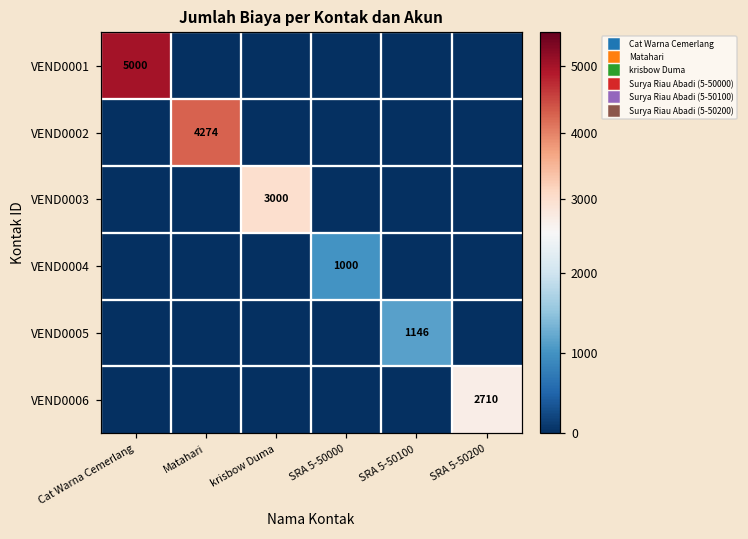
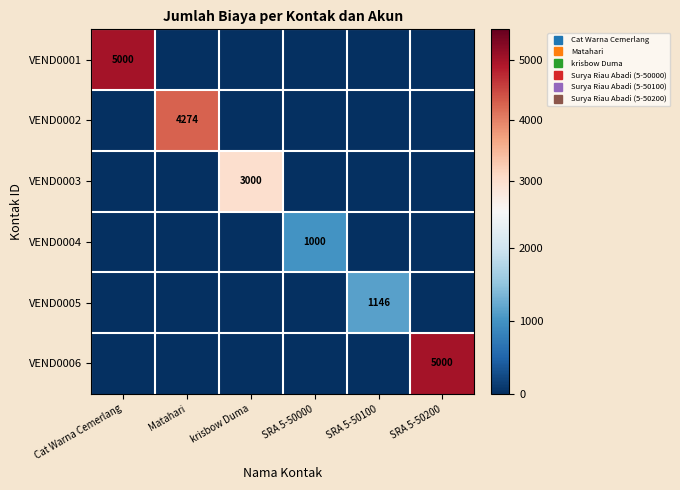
VEND0006, SRA 5-50200: 2710 -> 5000
